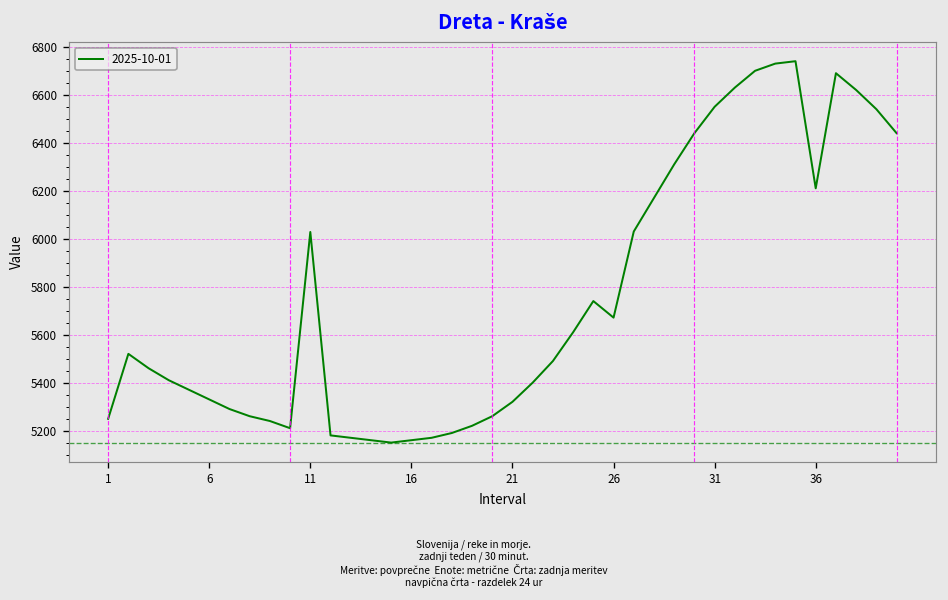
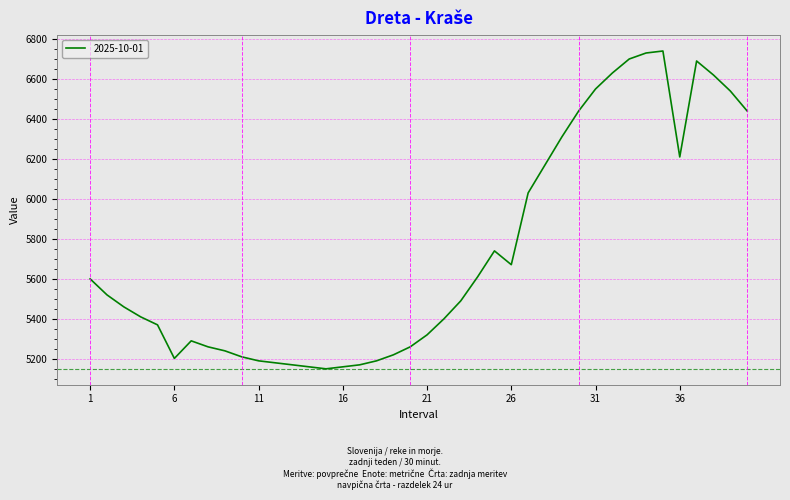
1: 5250 -> 5600
6: 5330 -> 5200
11: 6030 -> 5190
